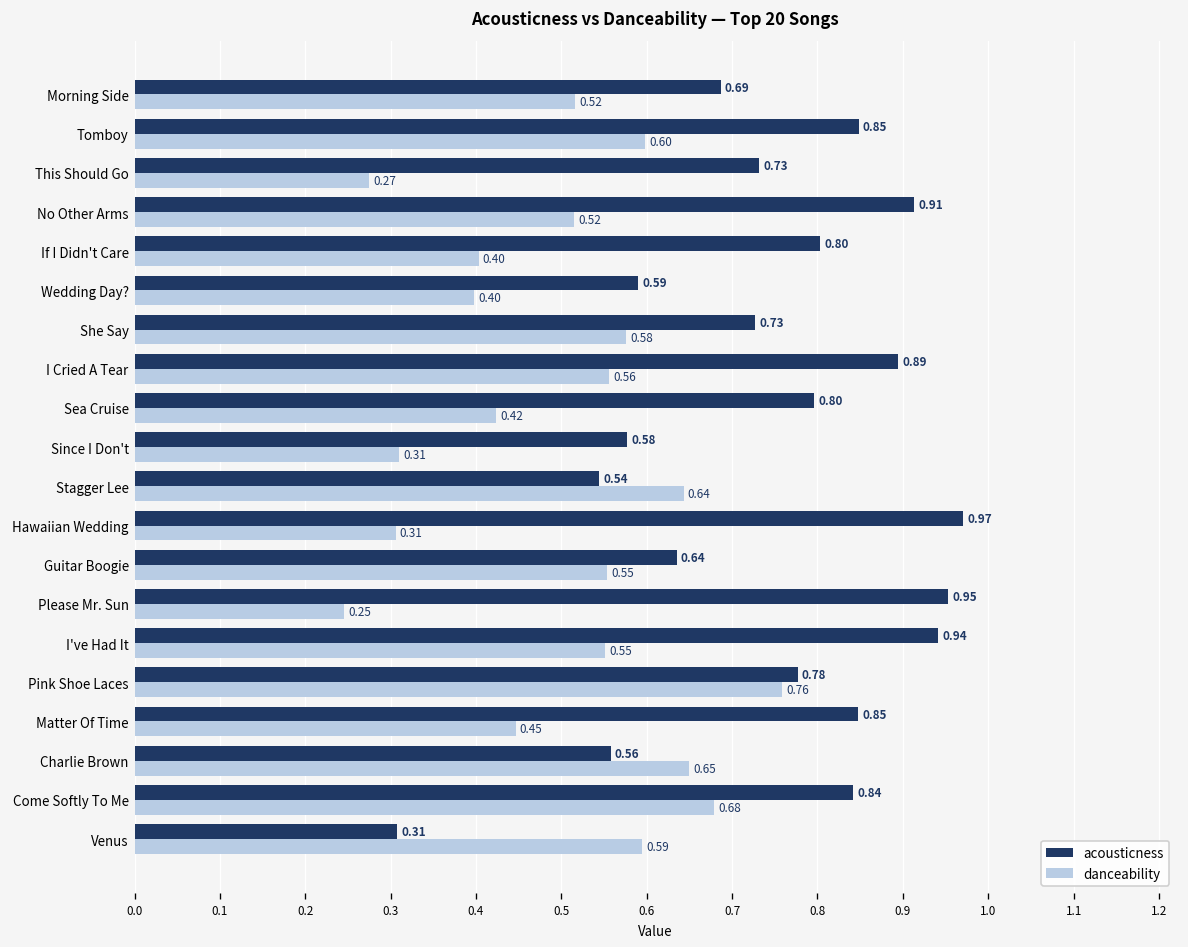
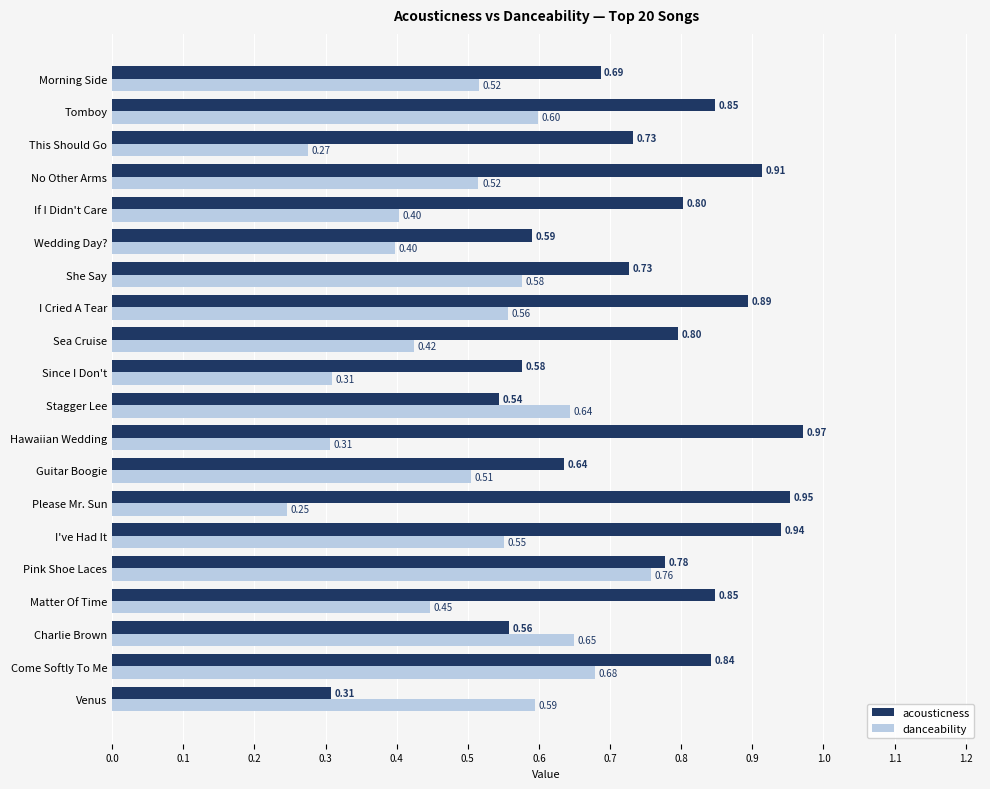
danceability, Guitar Boogie: 0.55 -> 0.51
